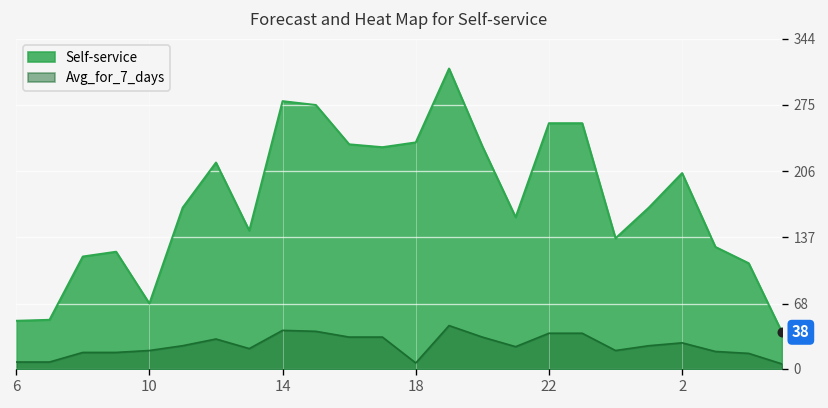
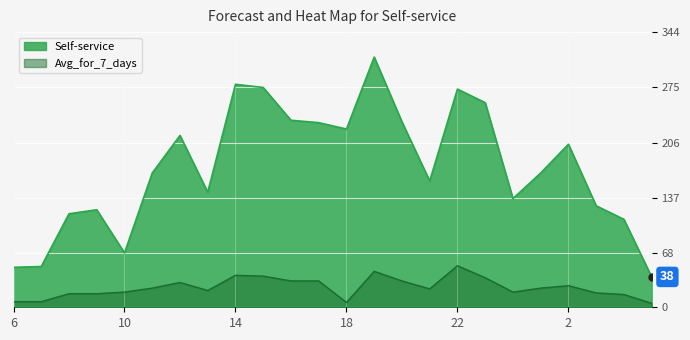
Self-service, 18: 240 -> 220
Self-service, 22: 260 -> 270
Avg_for_7_days, 22: 40 -> 50
